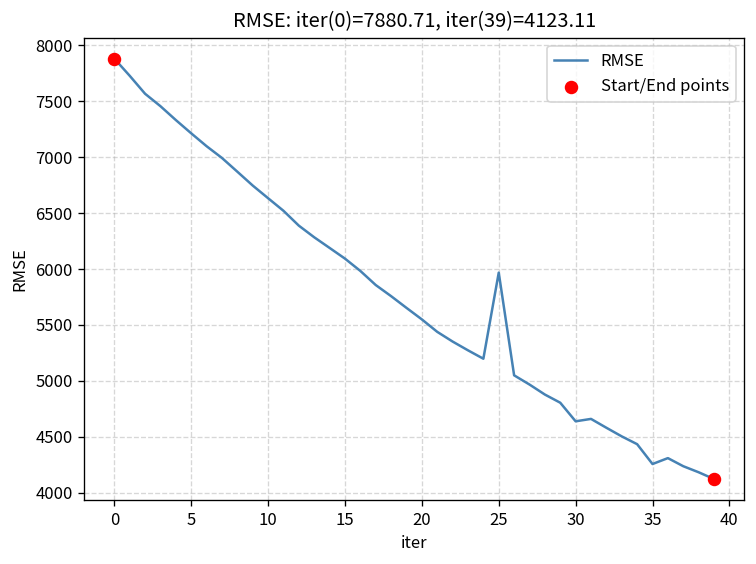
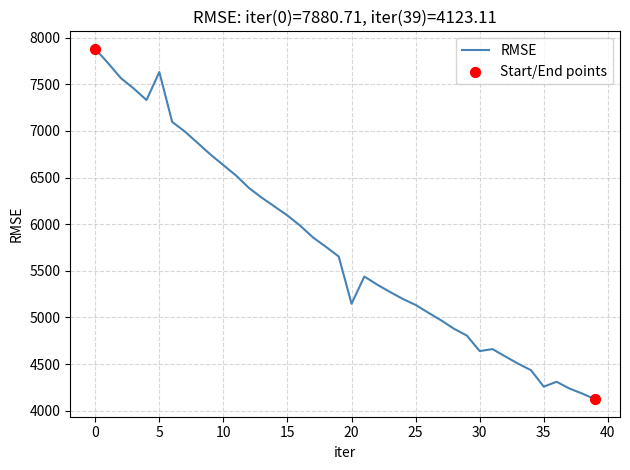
RMSE, 5: 7200 -> 7600
RMSE, 20: 5500 -> 5100
RMSE, 25: 6000 -> 5100
